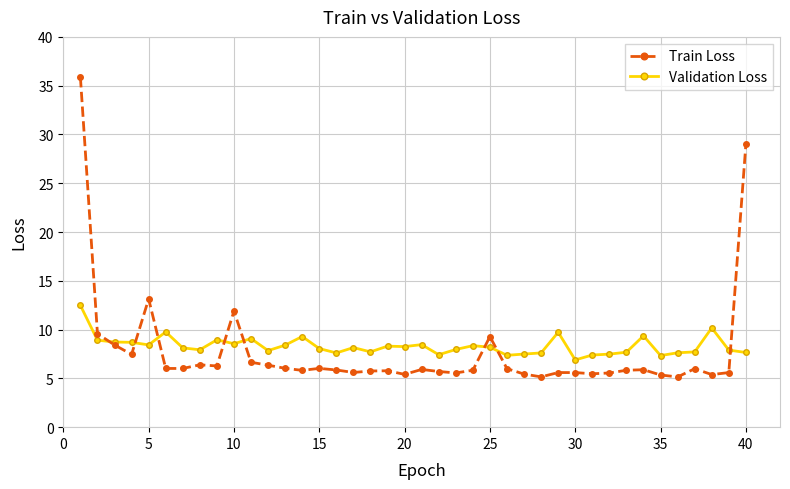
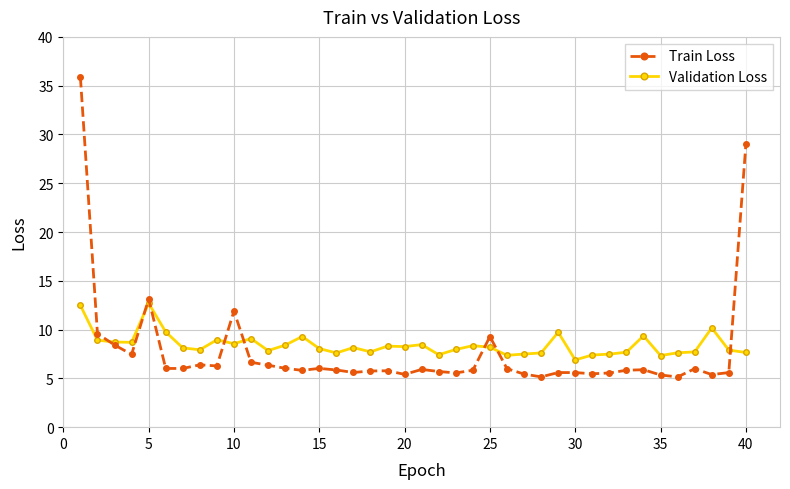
Validation Loss, 5: 8 -> 13
